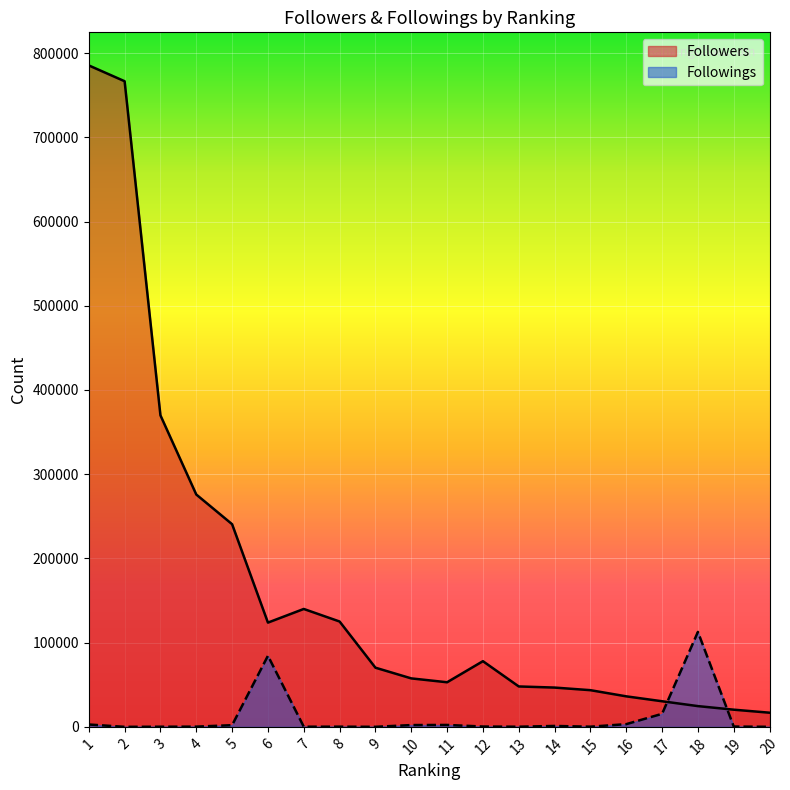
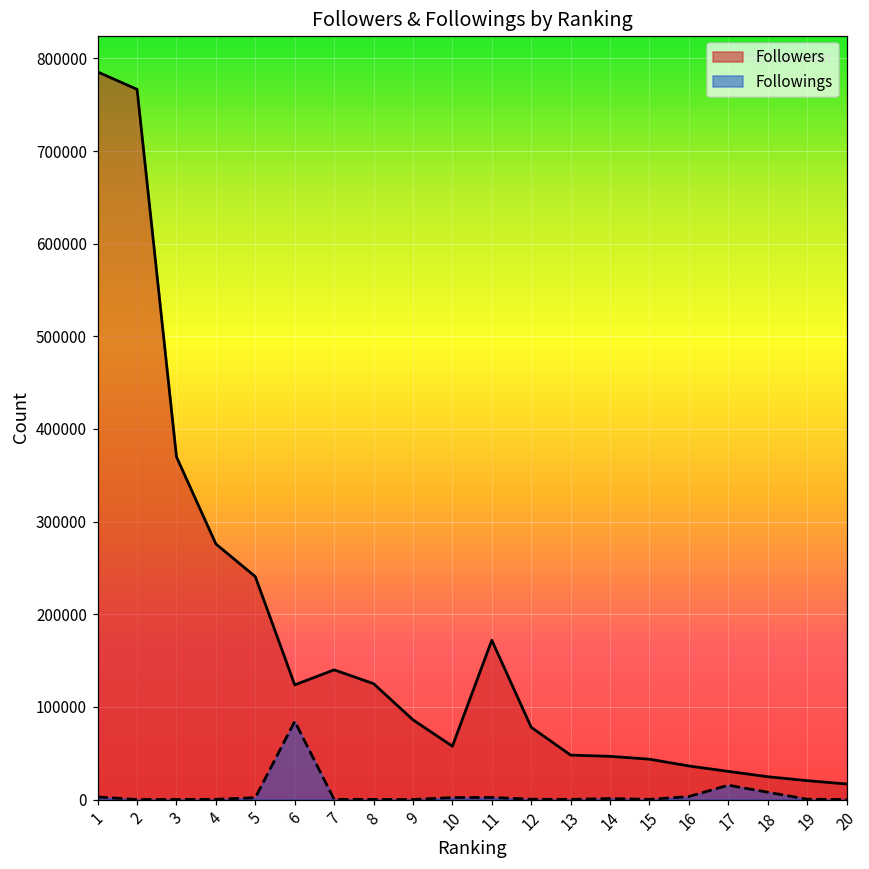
Followers, 9: 70000 -> 90000
Followers, 11: 50000 -> 170000
Followings, 18: 110000 -> 10000
